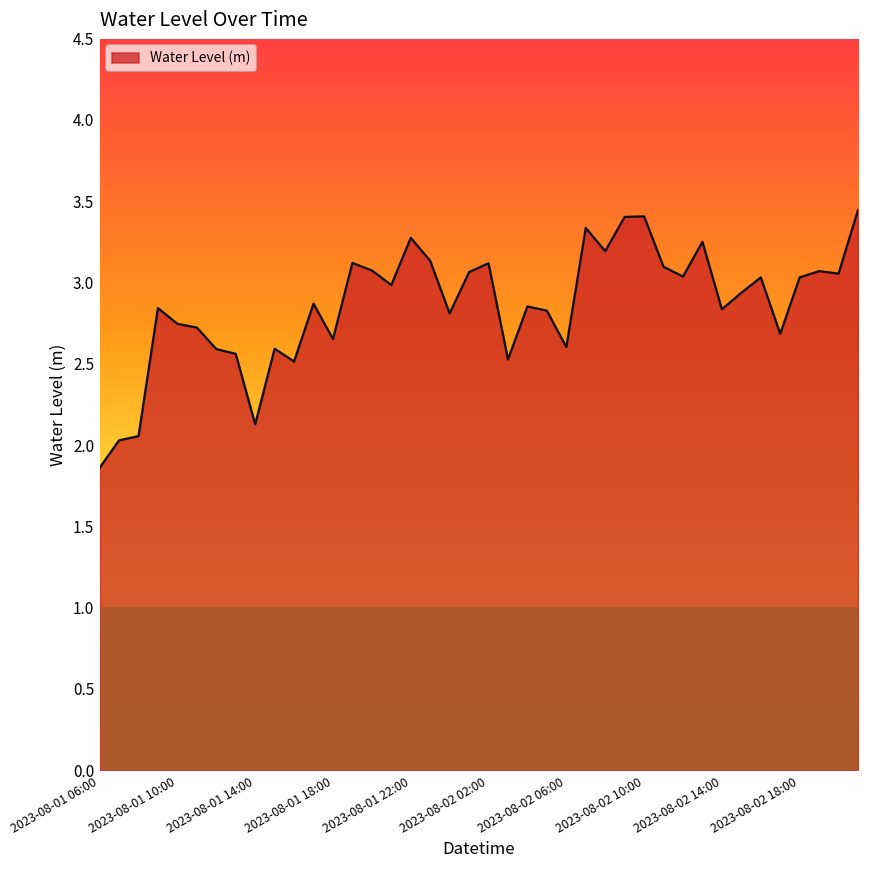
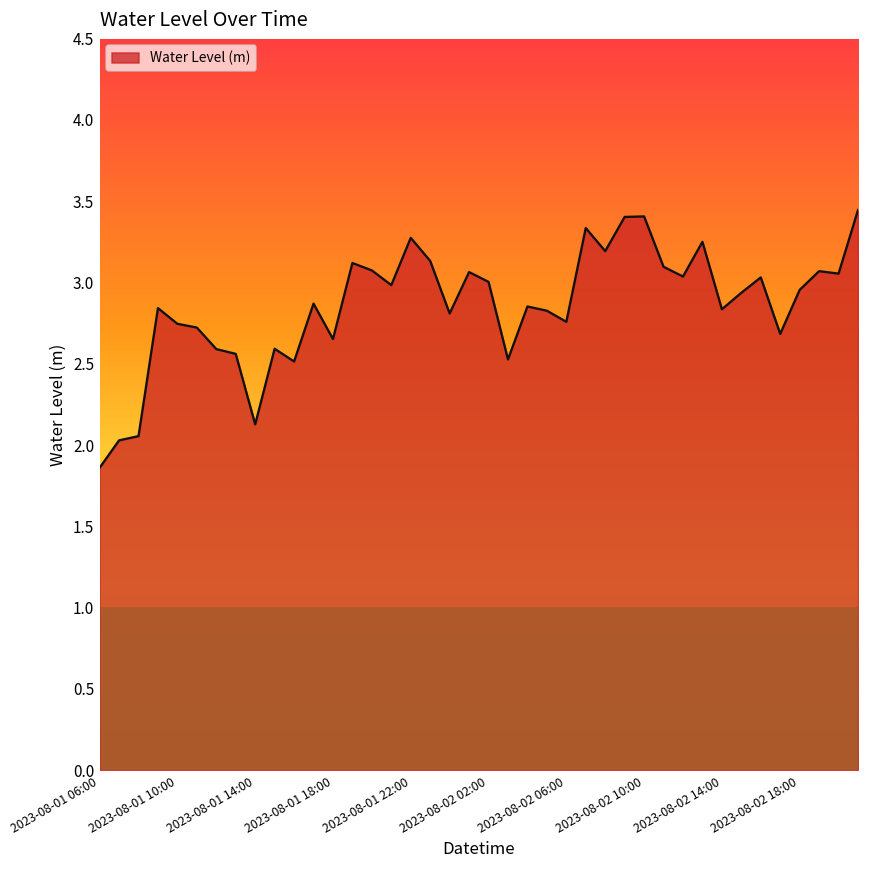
2023-08-02 02:00: 3.12 -> 3.00
2023-08-02 06:00: 2.60 -> 2.76
2023-08-02 18:00: 3.03 -> 2.95
